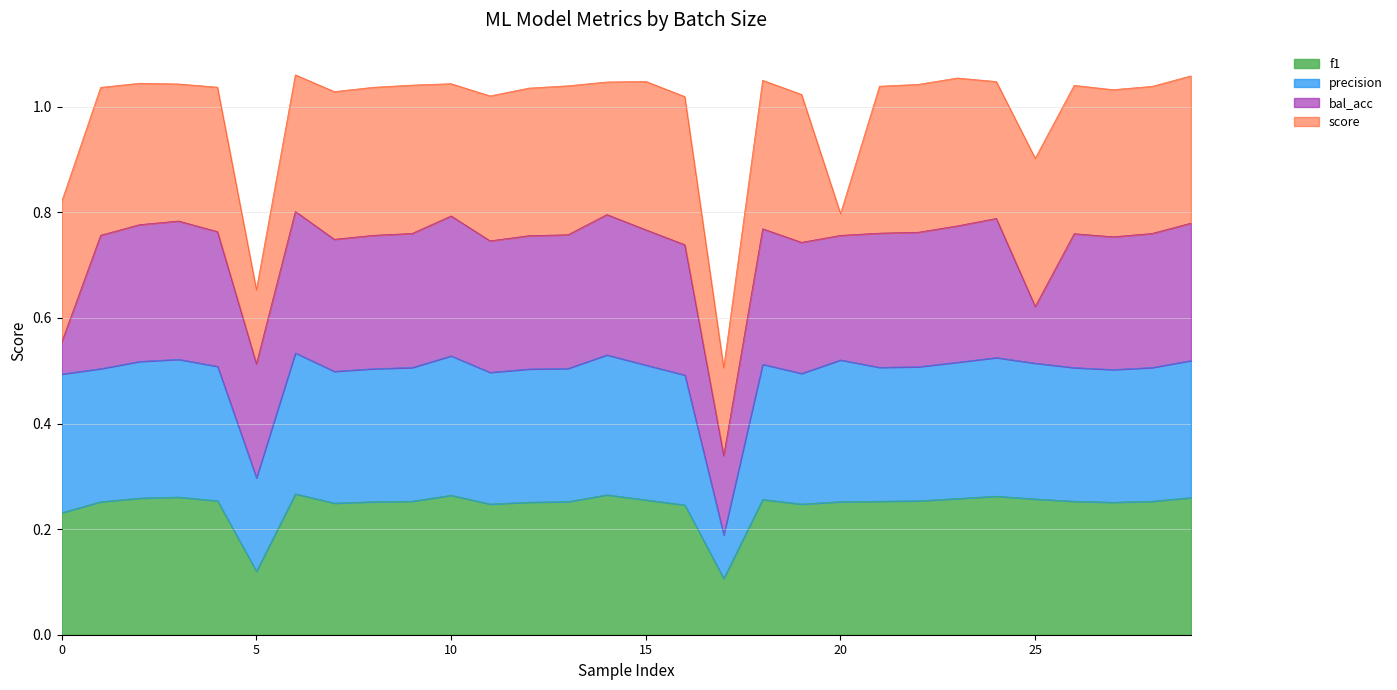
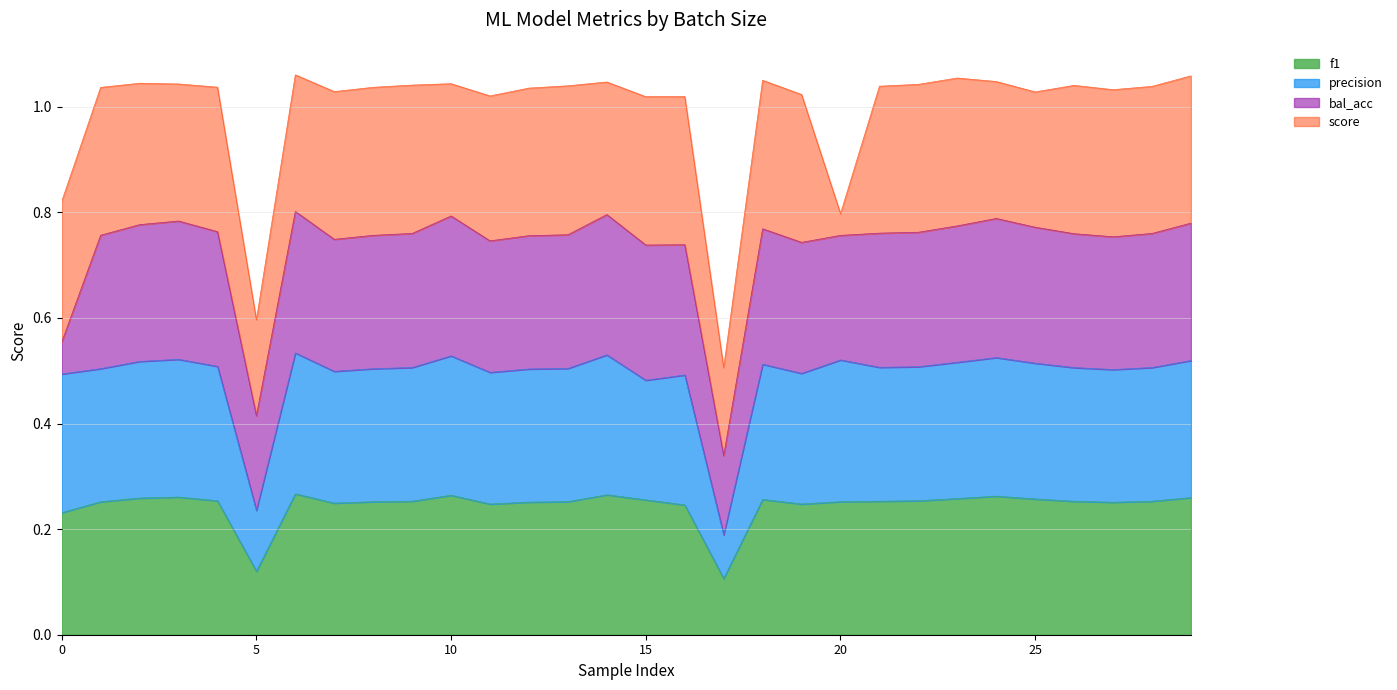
precision, 5: 0.18 -> 0.12
bal_acc, 5: 0.22 -> 0.18
score, 5: 0.14 -> 0.18
precision, 15: 0.26 -> 0.23
bal_acc, 25: 0.11 -> 0.26
score, 25: 0.28 -> 0.26
